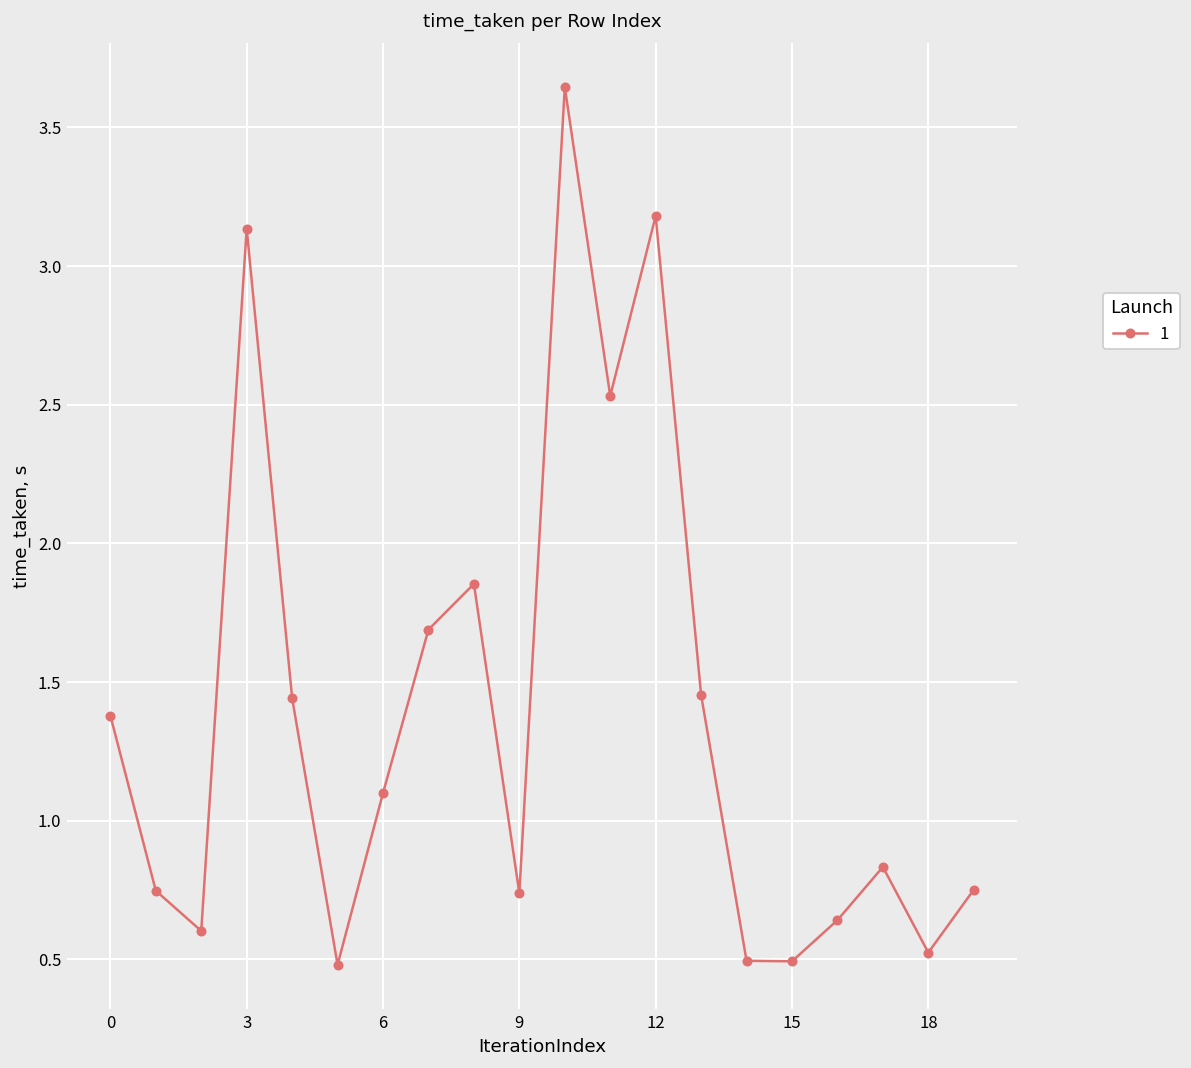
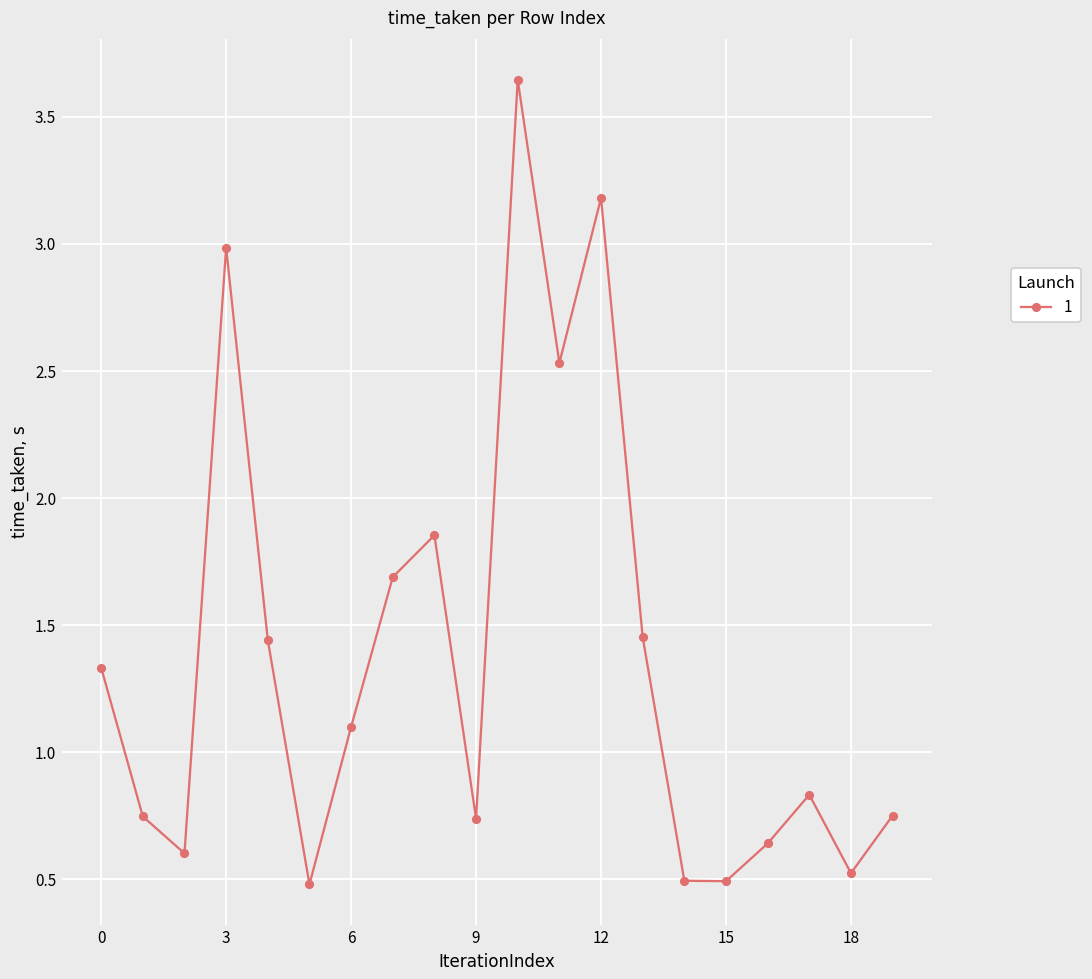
0: 1.38 -> 1.33
3: 3.13 -> 2.99
